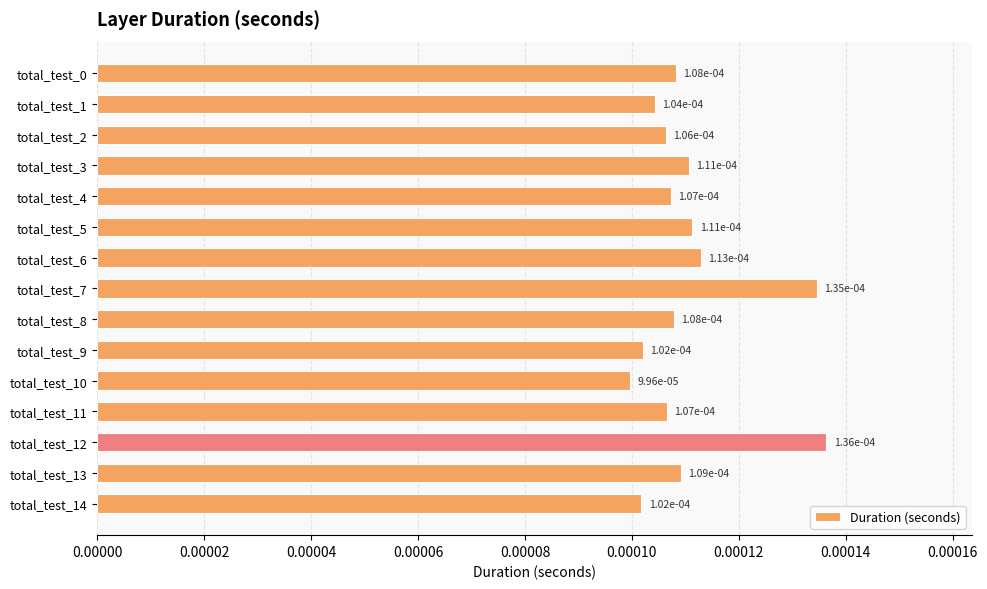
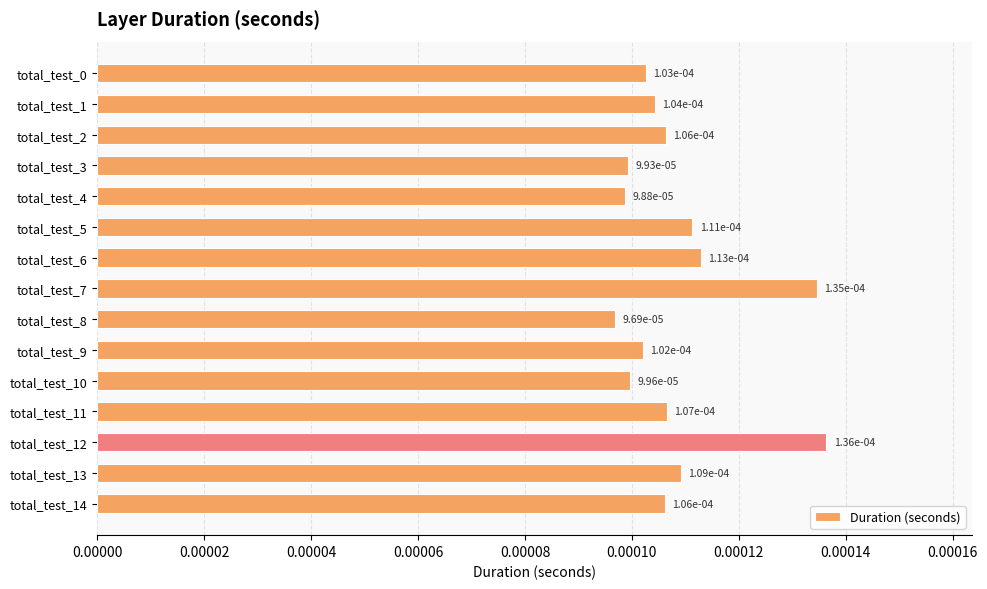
total_test_0: 1.08e-04 -> 1.03e-04
total_test_3: 1.11e-04 -> 9.93e-05
total_test_4: 1.07e-04 -> 9.88e-05
total_test_8: 1.08e-04 -> 9.69e-05
total_test_14: 1.02e-04 -> 1.06e-04
